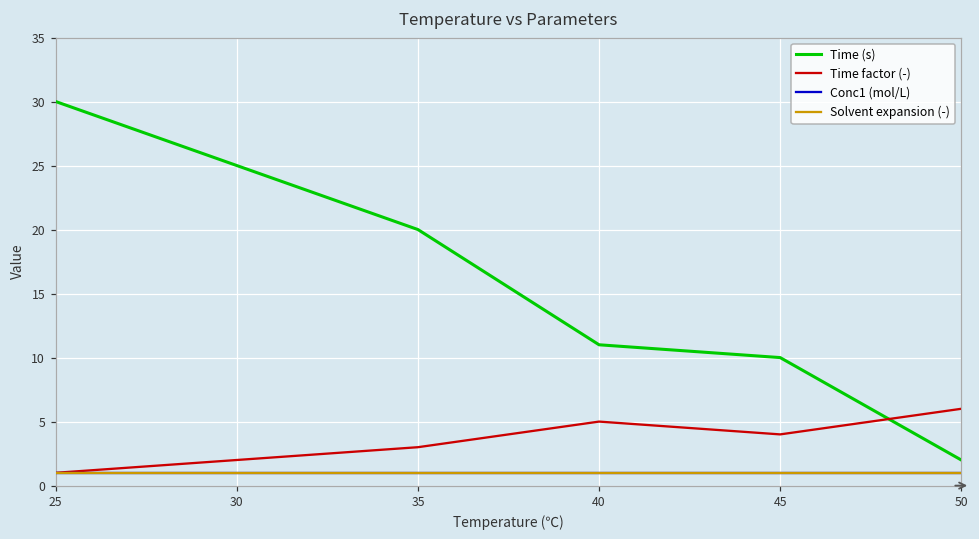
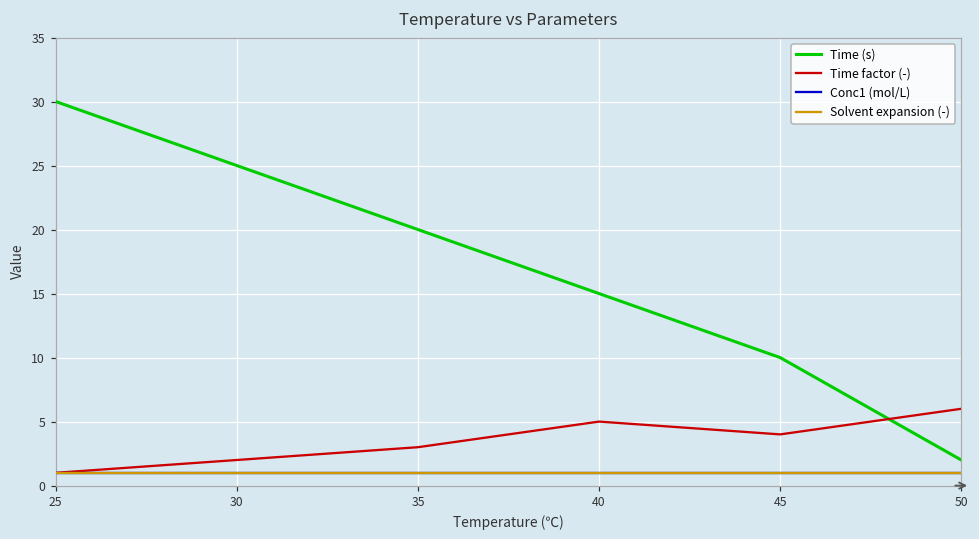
Time (s), 40: 11 -> 15
